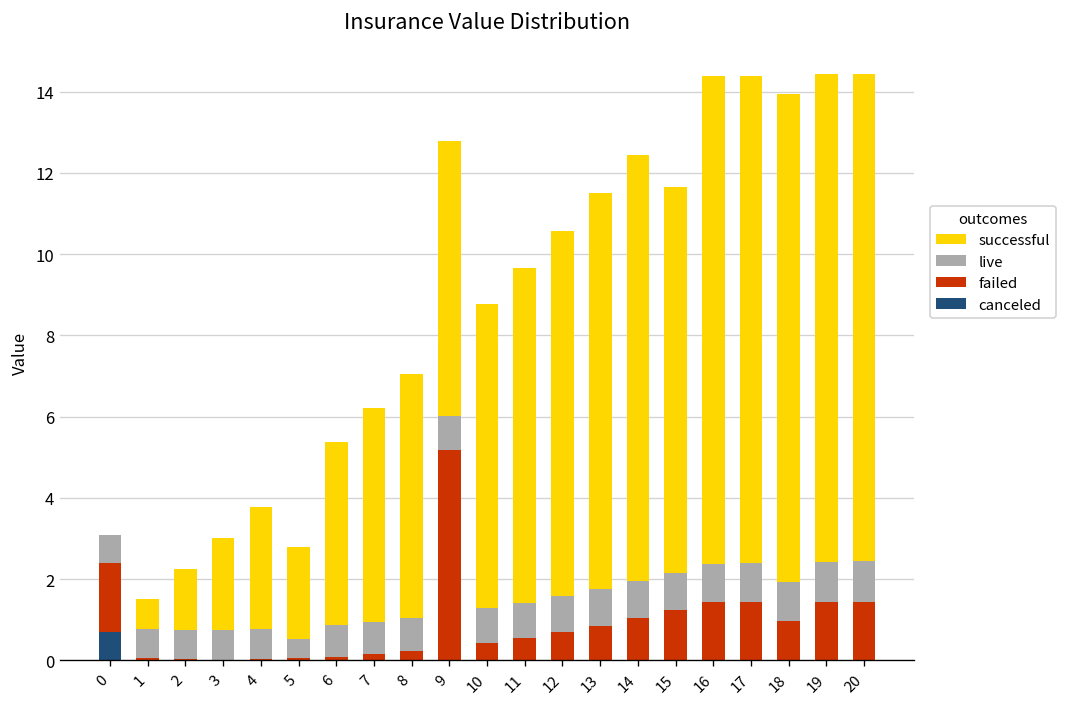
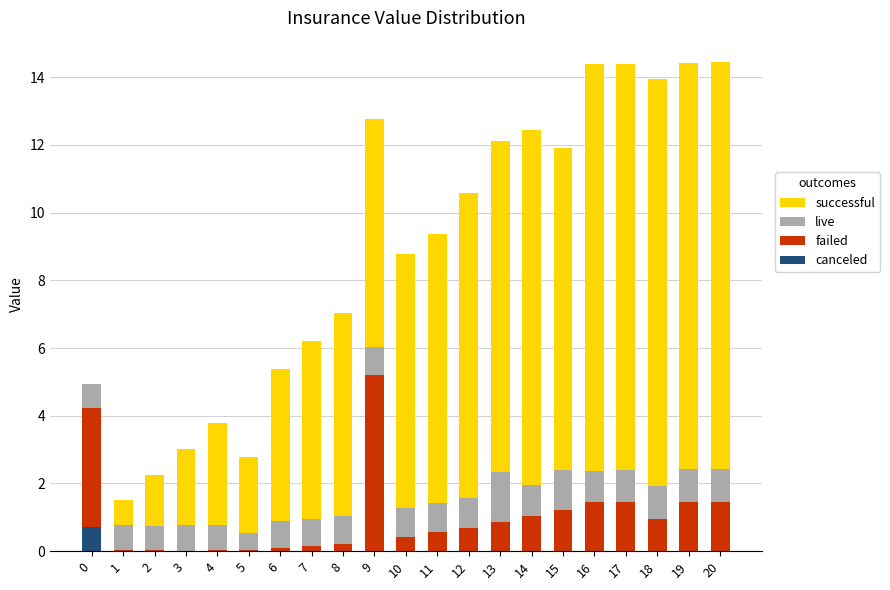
failed, 0: 1.7 -> 3.5
successful, 11: 8.3 -> 8.0
live, 13: 0.9 -> 1.5
live, 15: 0.9 -> 1.2
